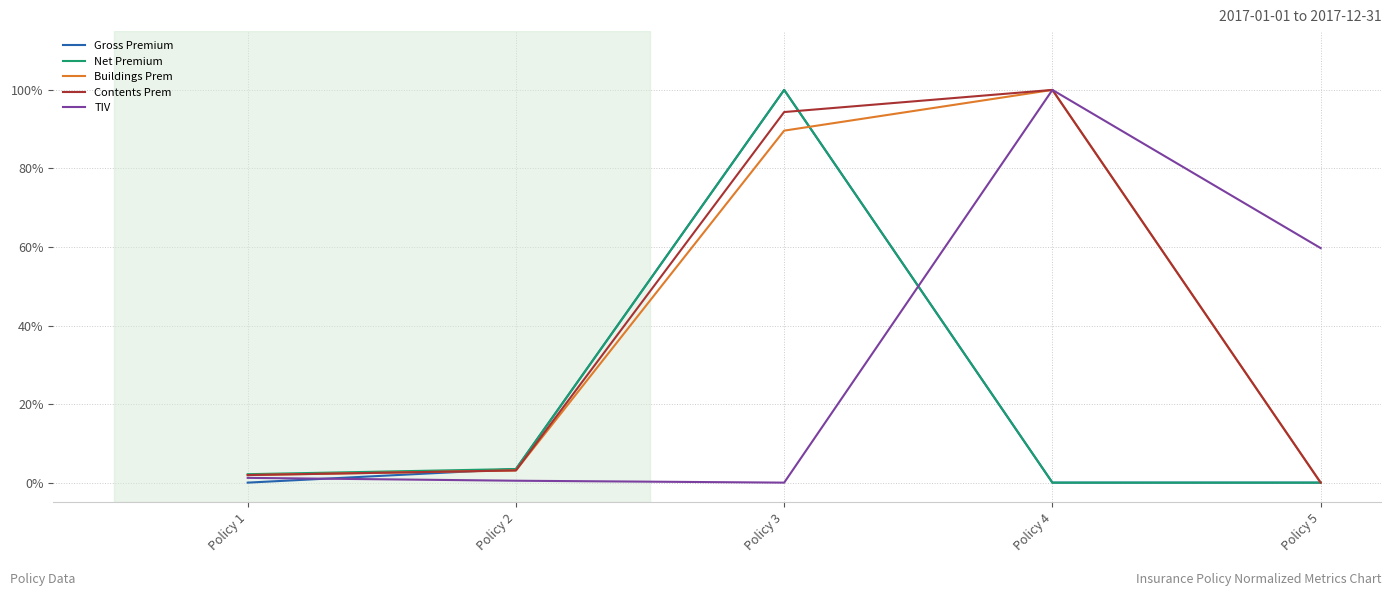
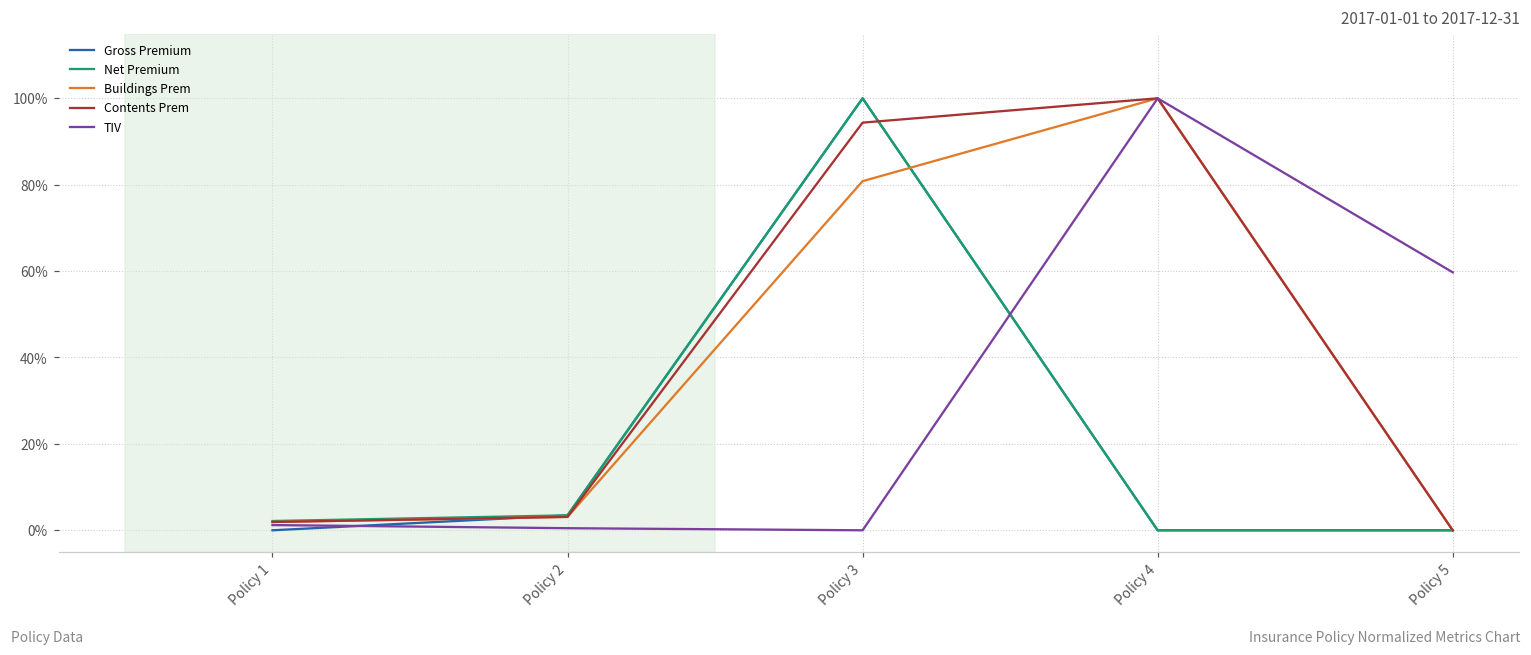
Buildings Prem, Policy 3: 90% -> 81%
